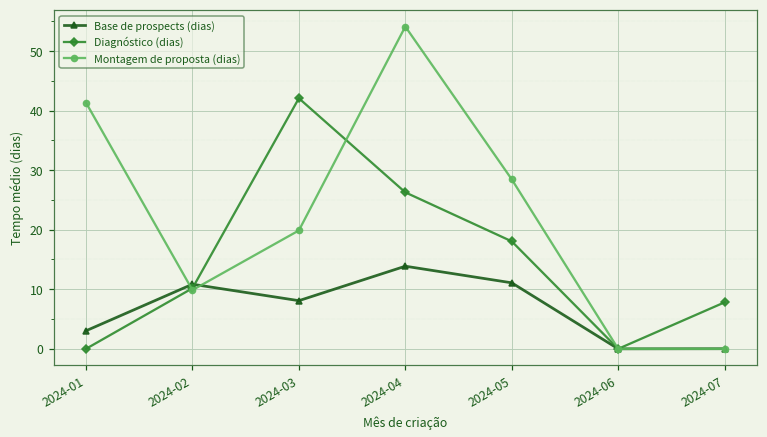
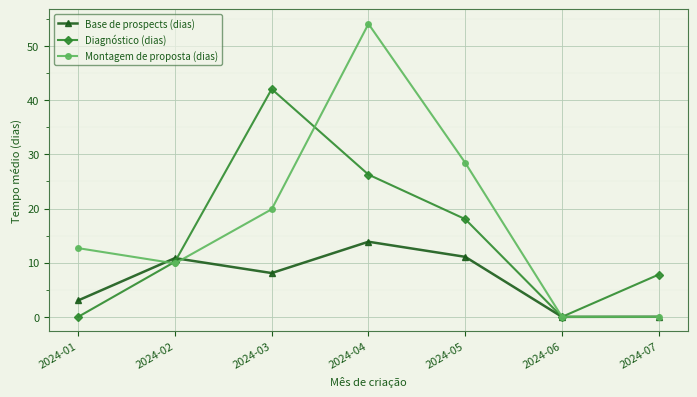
Montagem de proposta (dias), 2024-01: 41 -> 13
